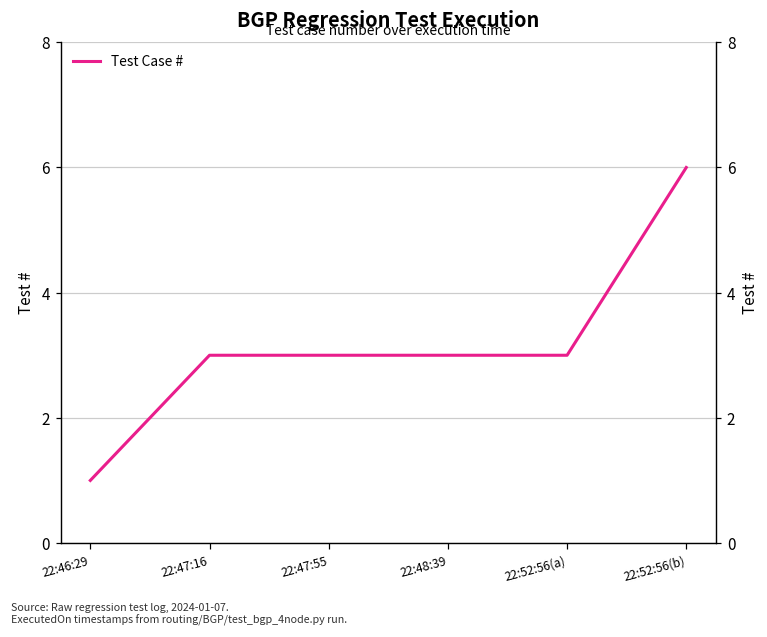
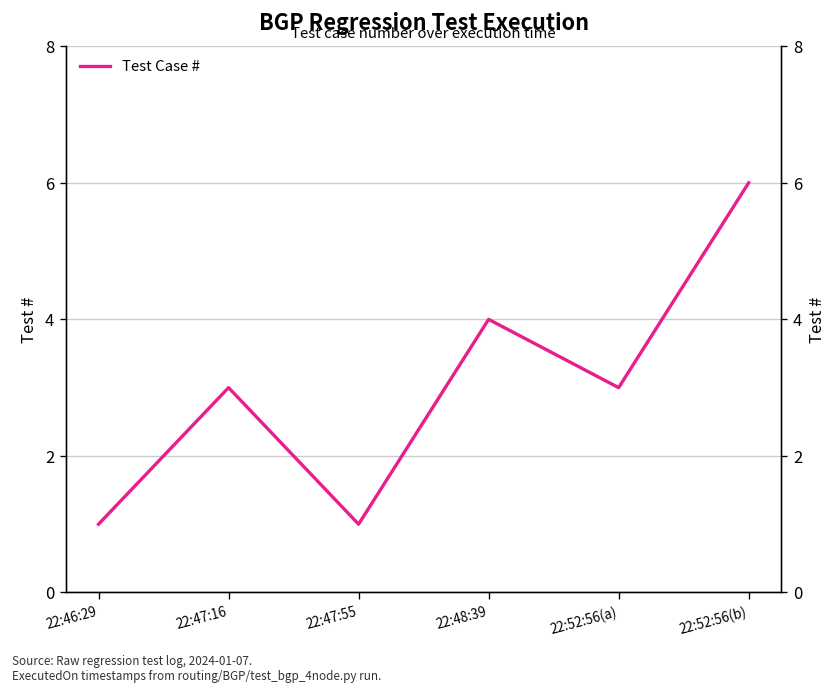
22:47:55: 3 -> 1
22:48:39: 3 -> 4
